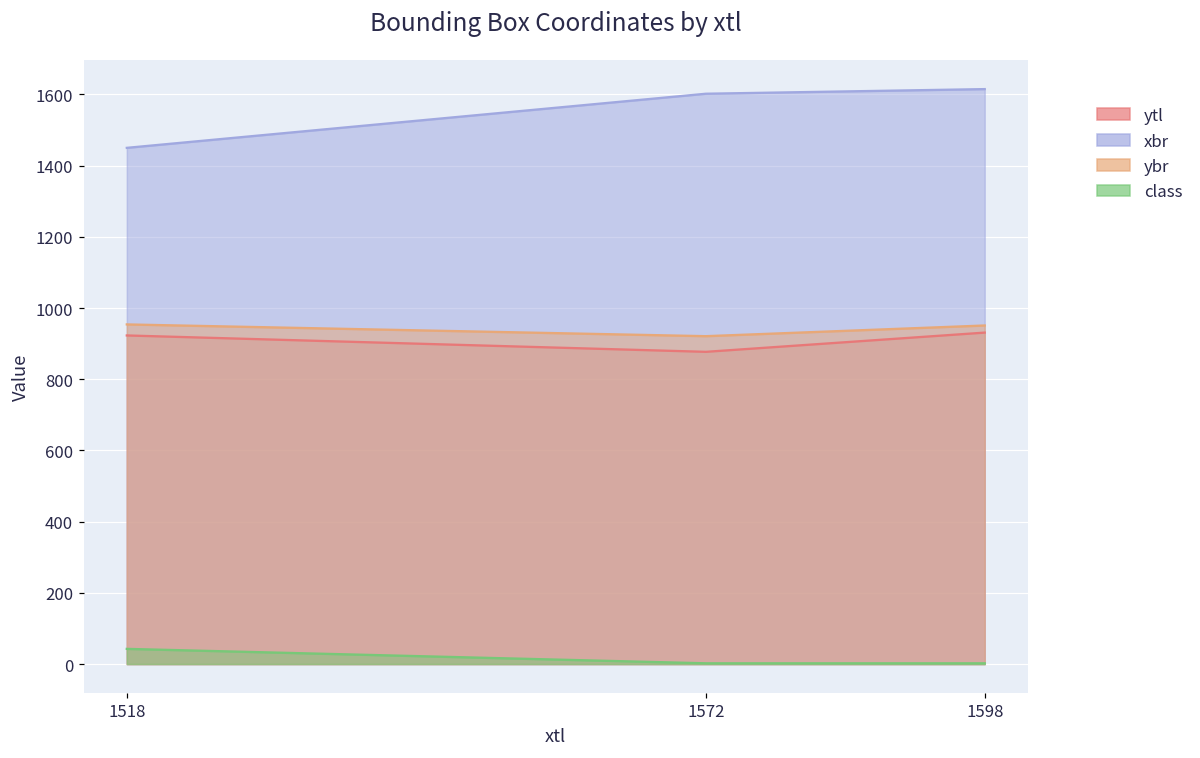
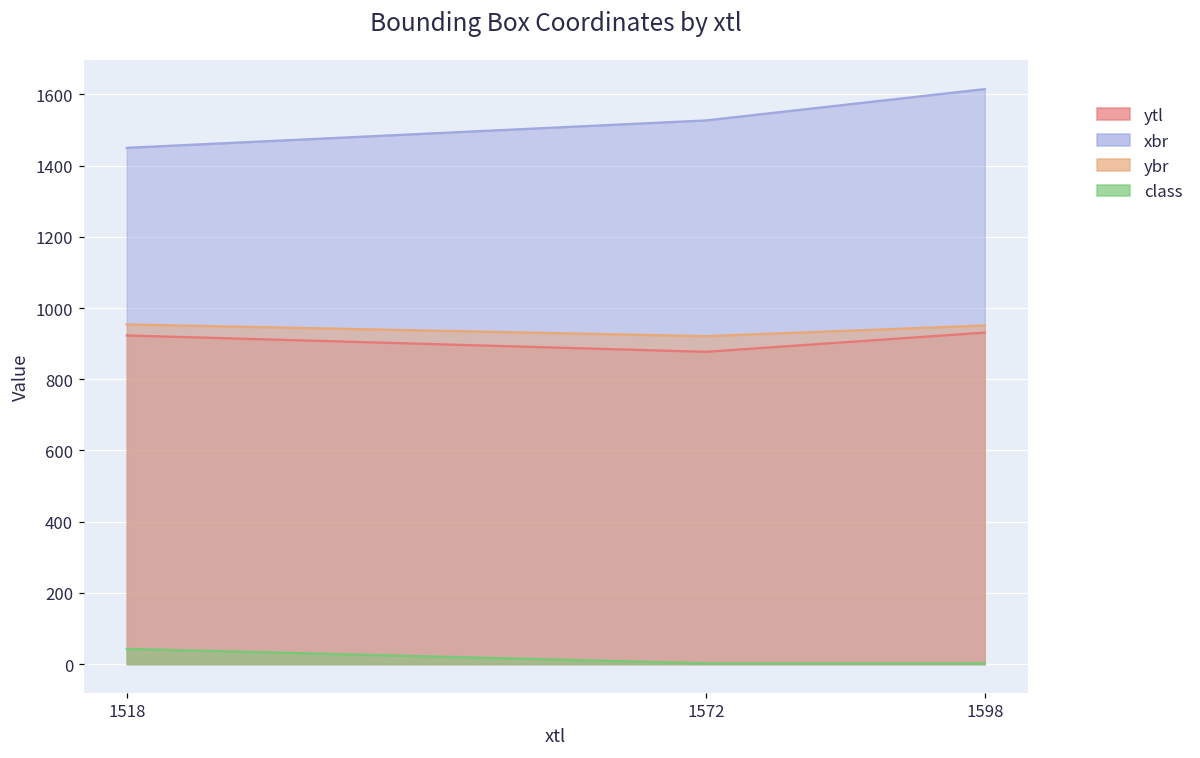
xbr, 1572: 1600 -> 1530
